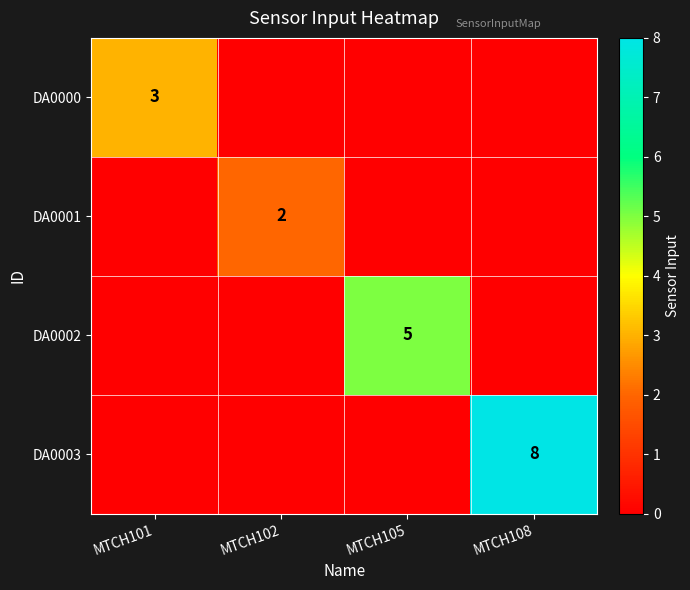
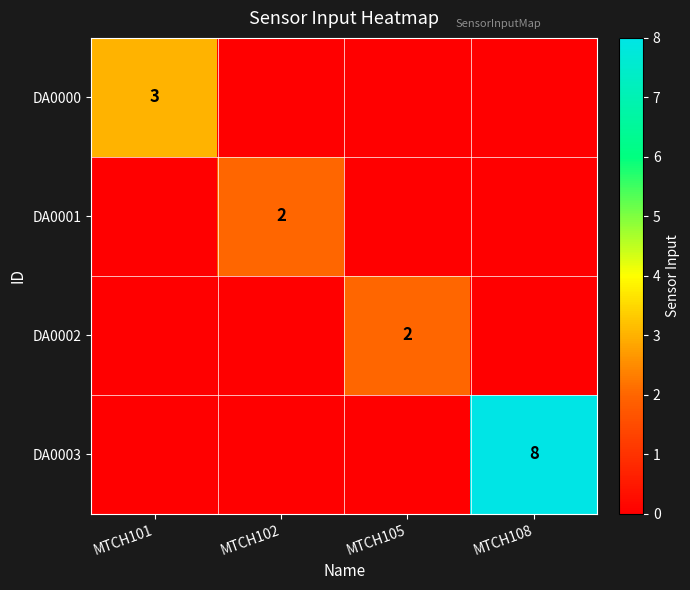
DA0002, MTCH105: 5 -> 2
